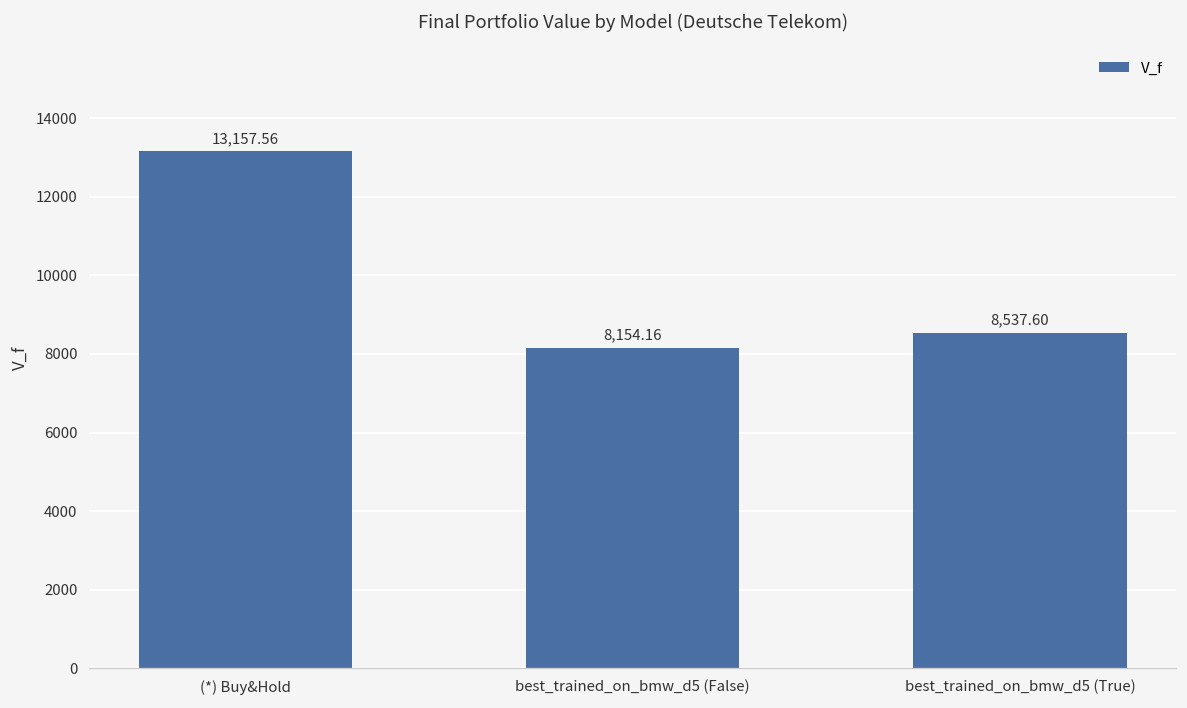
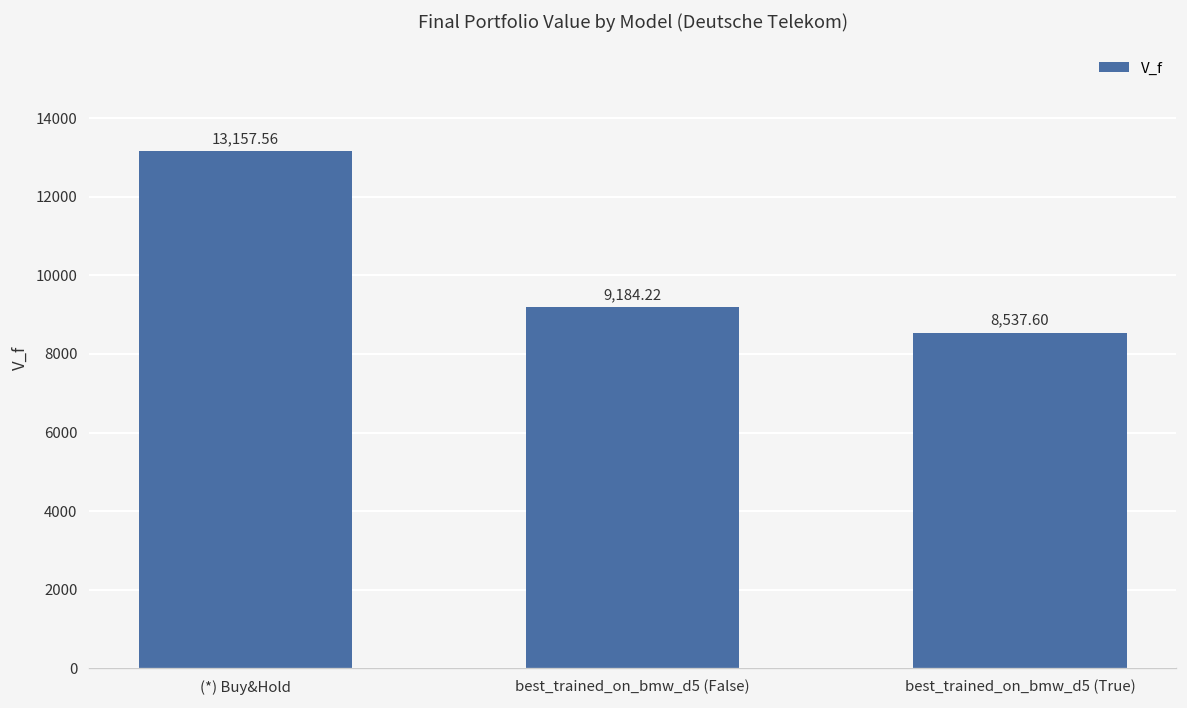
best_trained_on_bmw_d5 (False): 8,154.16 -> 9,184.22
